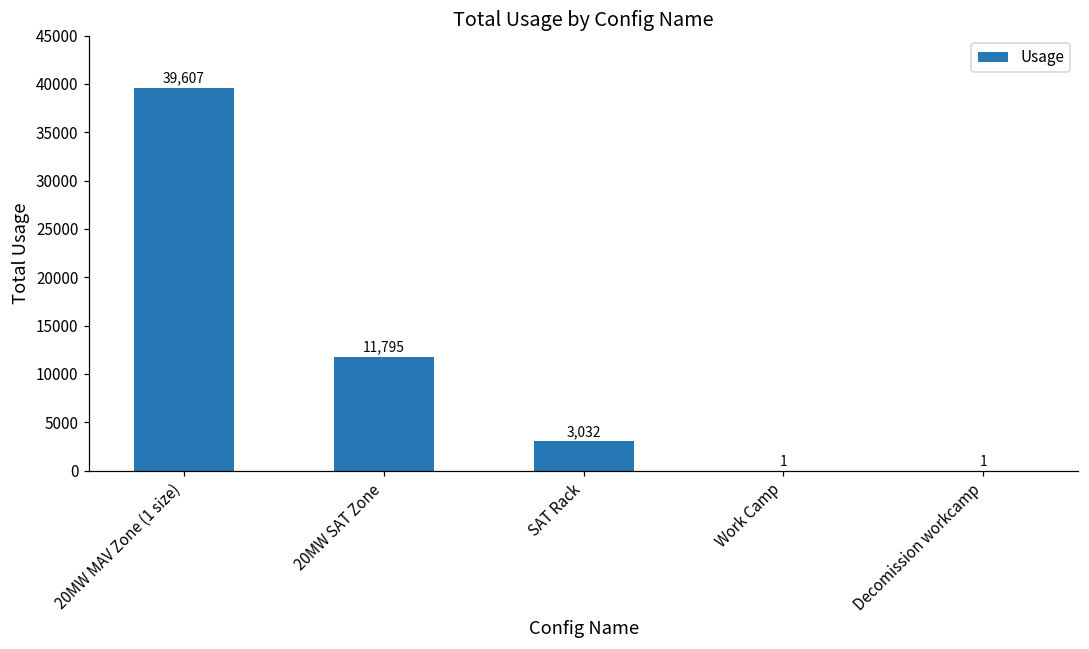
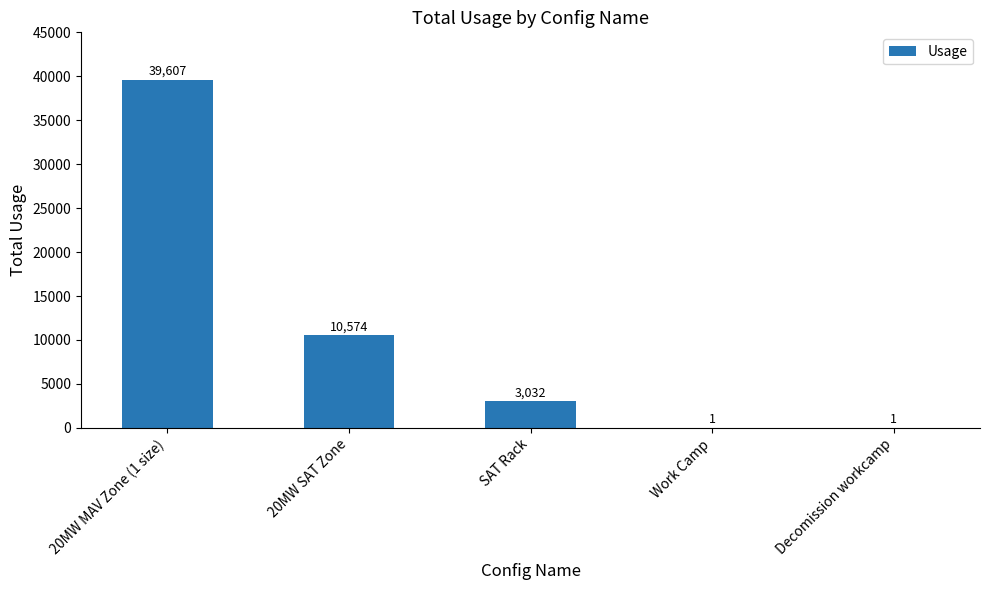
20MW SAT Zone: 11,795 -> 10,574
